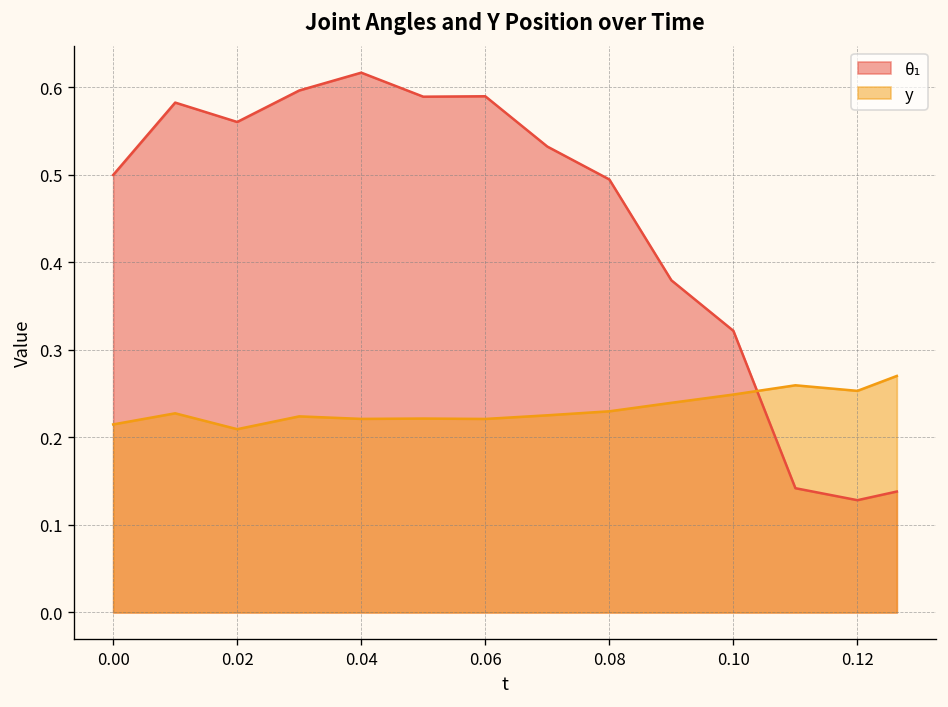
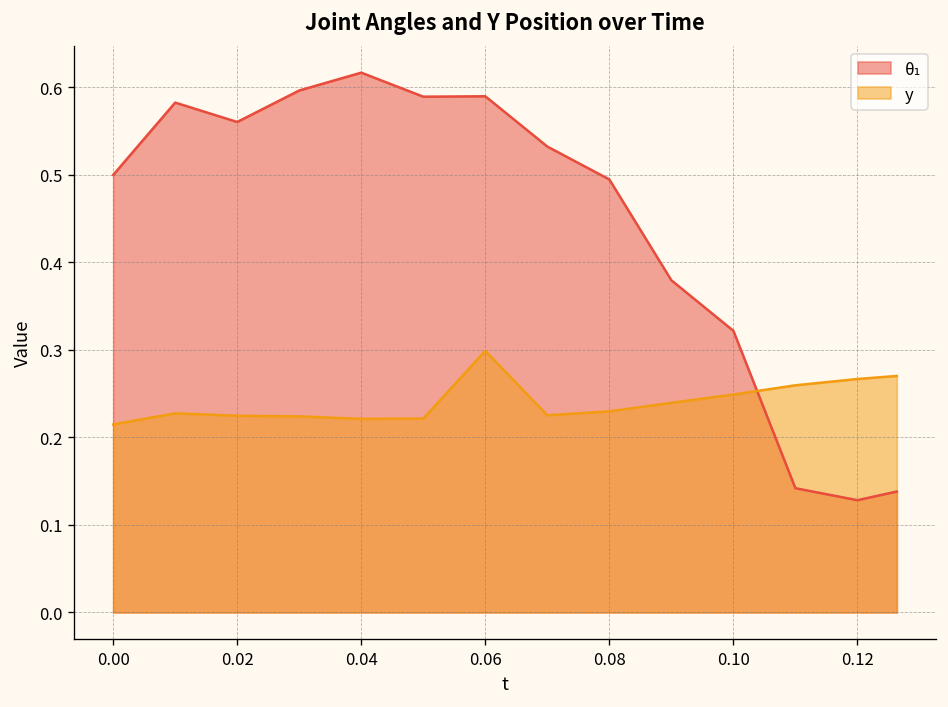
y, 0.02: 0.21 -> 0.22
y, 0.06: 0.22 -> 0.30
y, 0.12: 0.25 -> 0.27
